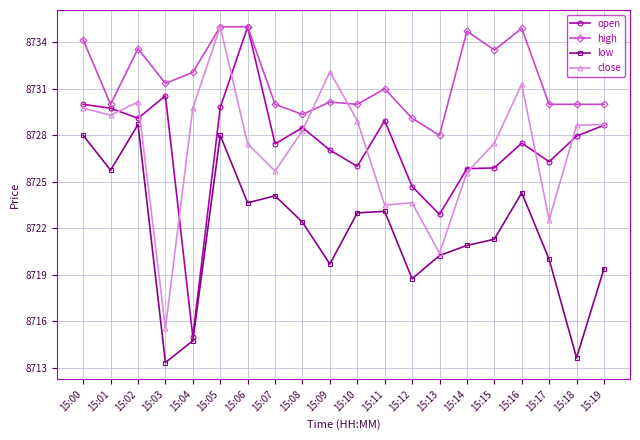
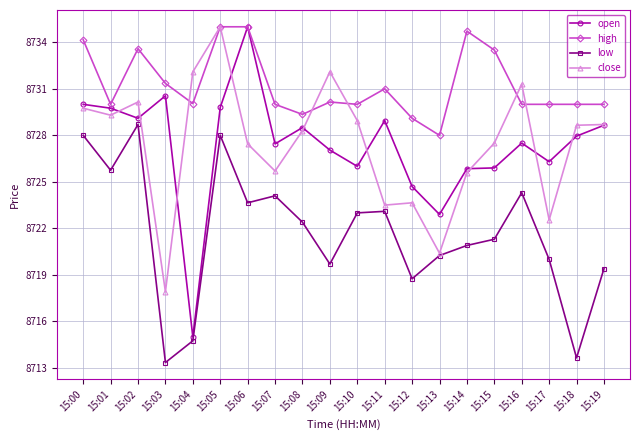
close, 15:03: 8715.6 -> 8717.9
high, 15:04: 8732.1 -> 8730.1
close, 15:04: 8729.8 -> 8732.1
high, 15:16: 8734.9 -> 8730.0
